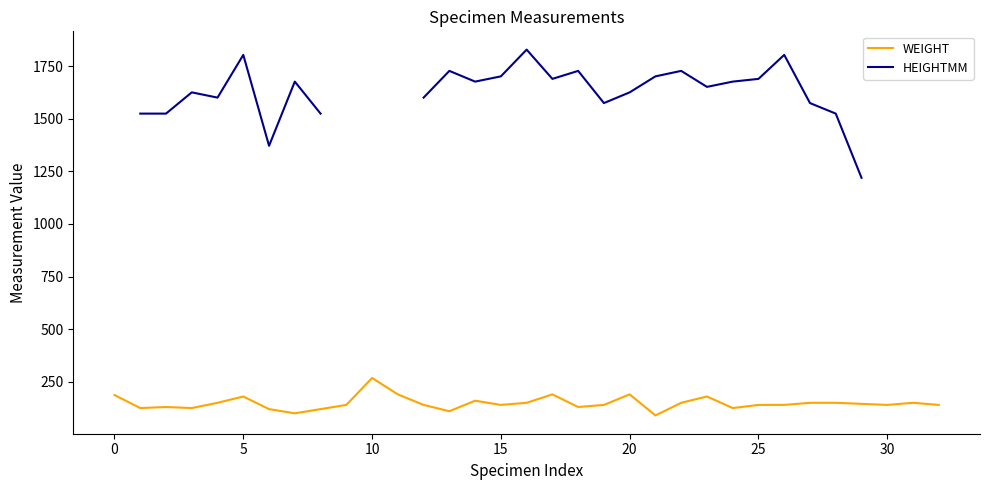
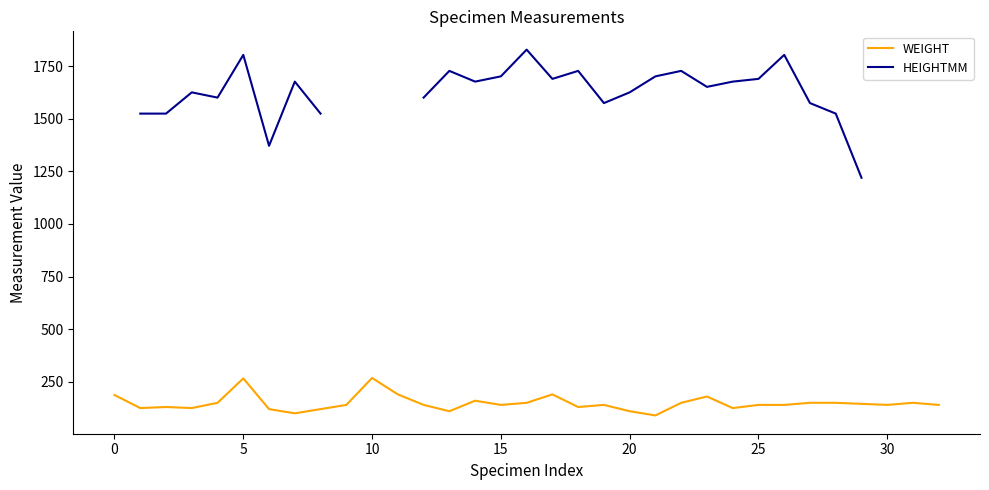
WEIGHT, 5: 180 -> 270
WEIGHT, 20: 190 -> 110
